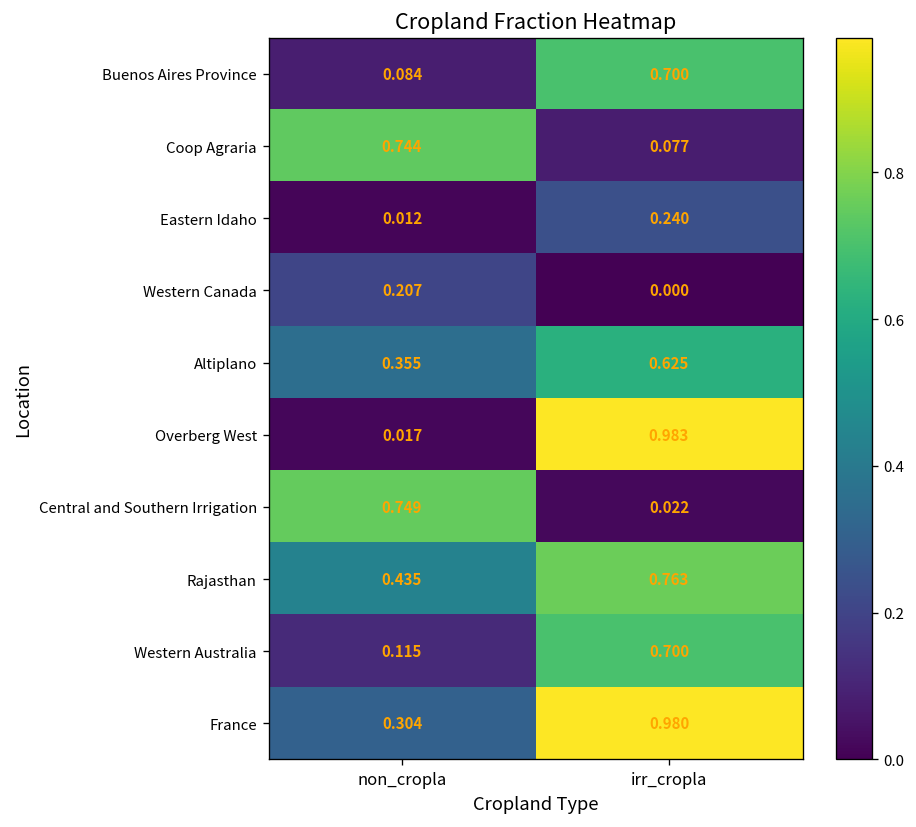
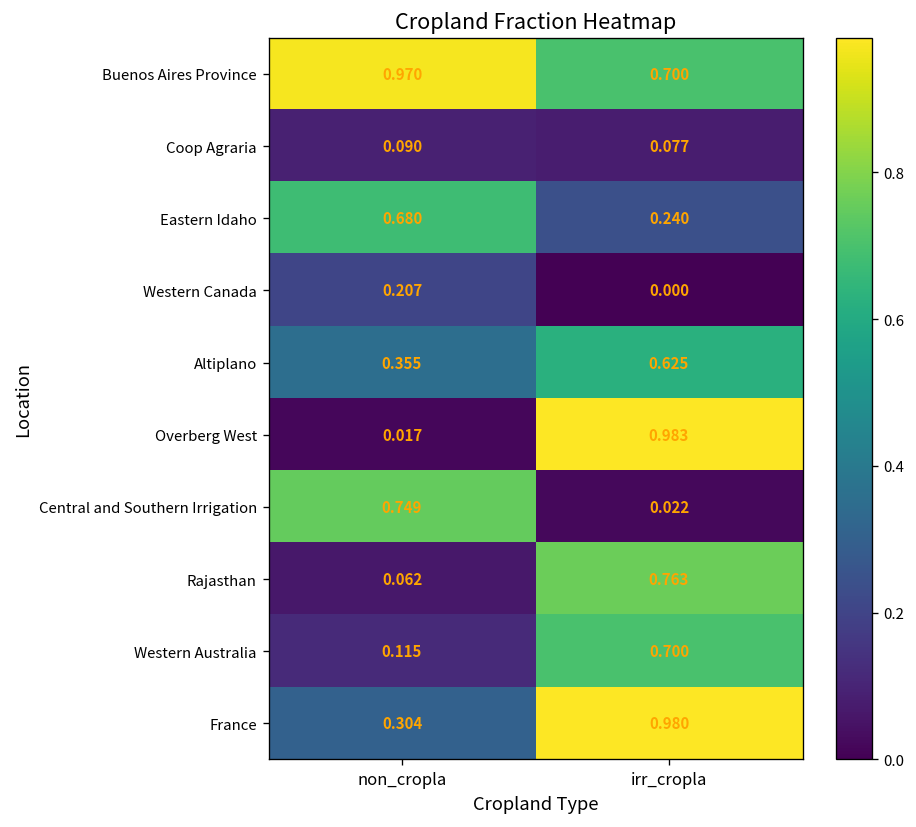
Buenos Aires Province, non_cropla: 0.084 -> 0.970
Coop Agraria, non_cropla: 0.744 -> 0.090
Eastern Idaho, non_cropla: 0.012 -> 0.680
Rajasthan, non_cropla: 0.435 -> 0.062
